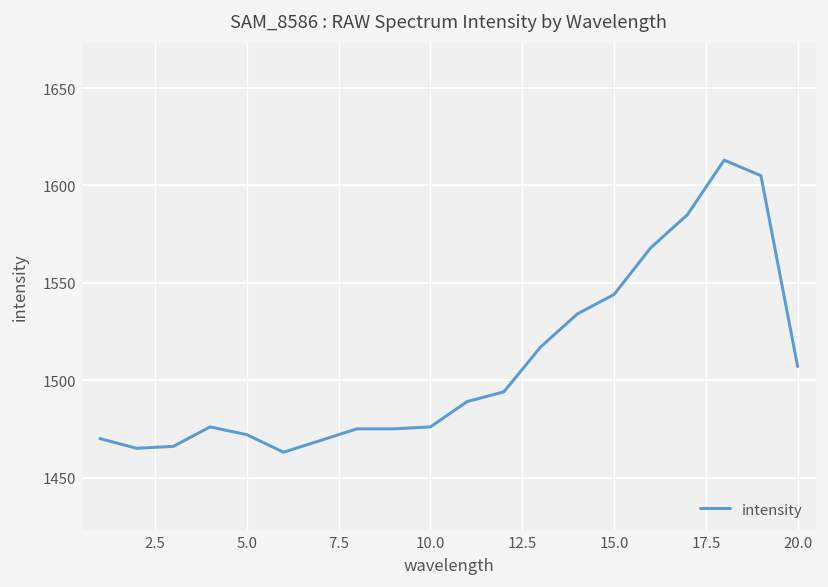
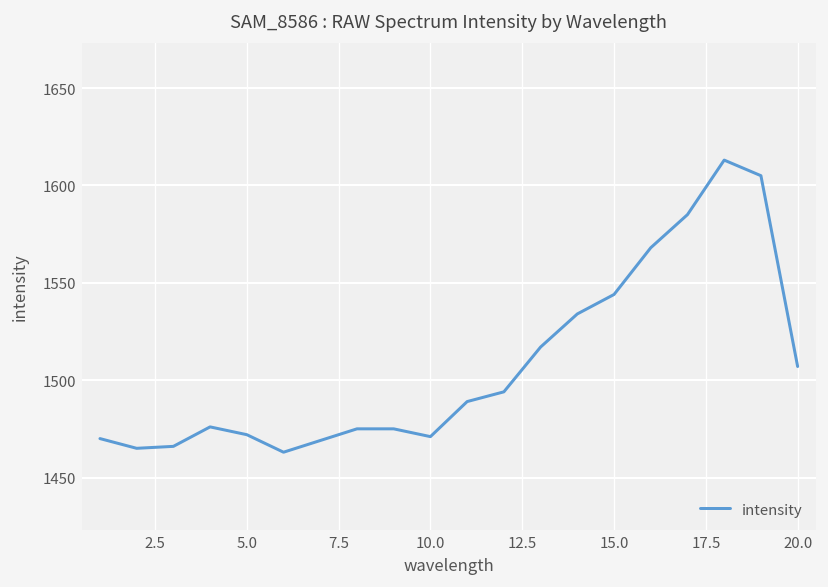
10.0: 1476 -> 1471
